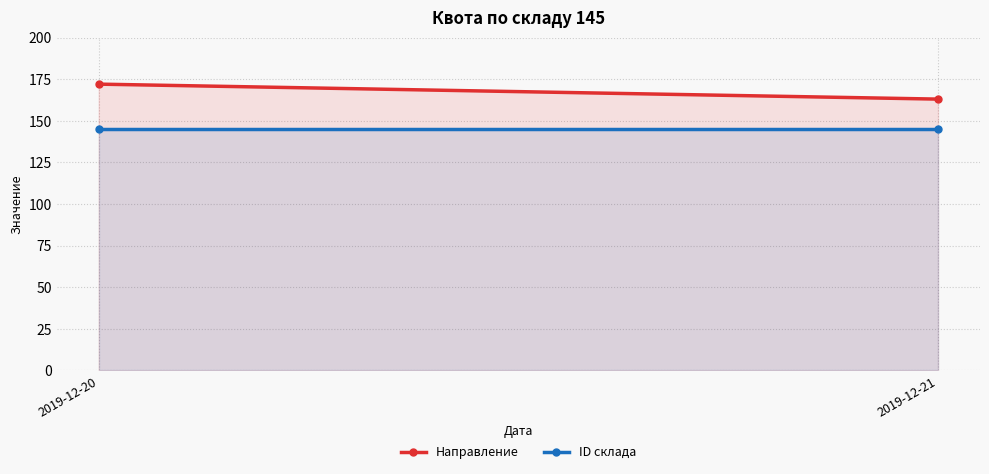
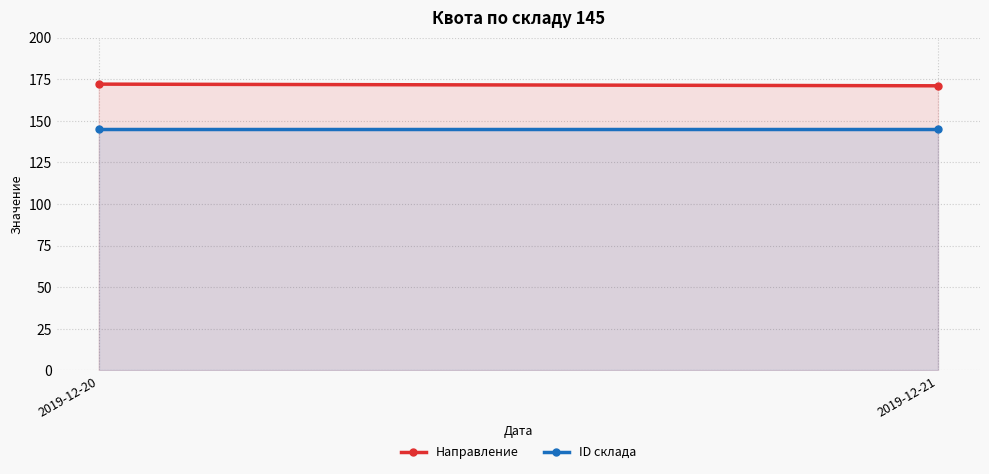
Направление, 2019-12-21: 163 -> 171
